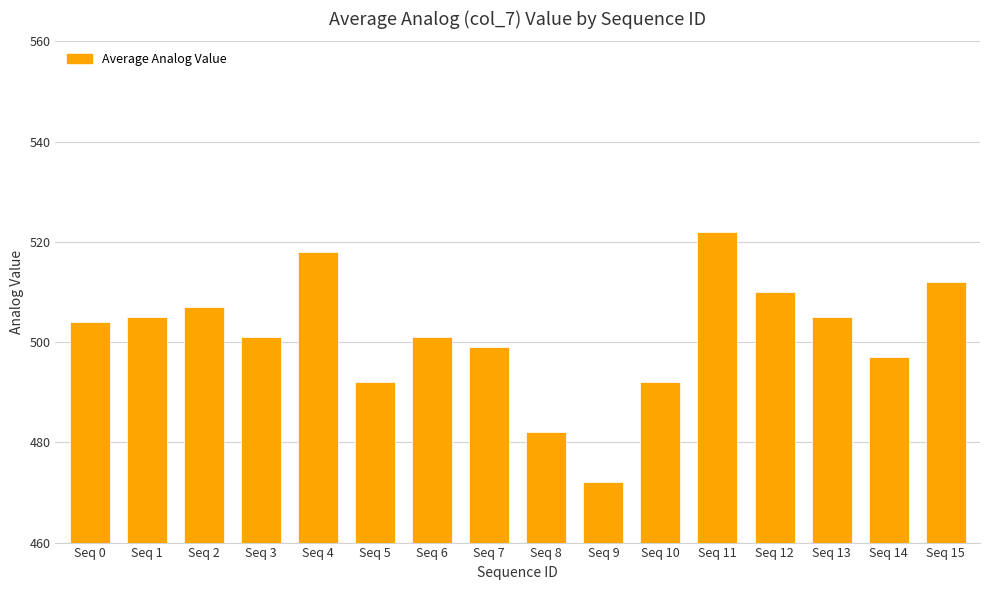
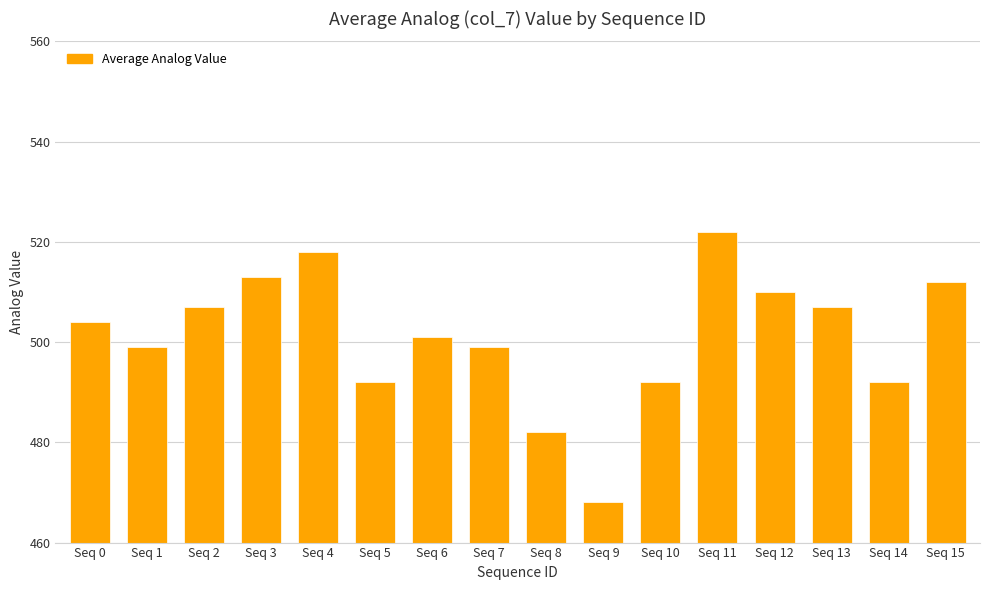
Seq 1: 505 -> 499
Seq 3: 501 -> 513
Seq 9: 472 -> 468
Seq 13: 505 -> 507
Seq 14: 497 -> 492
